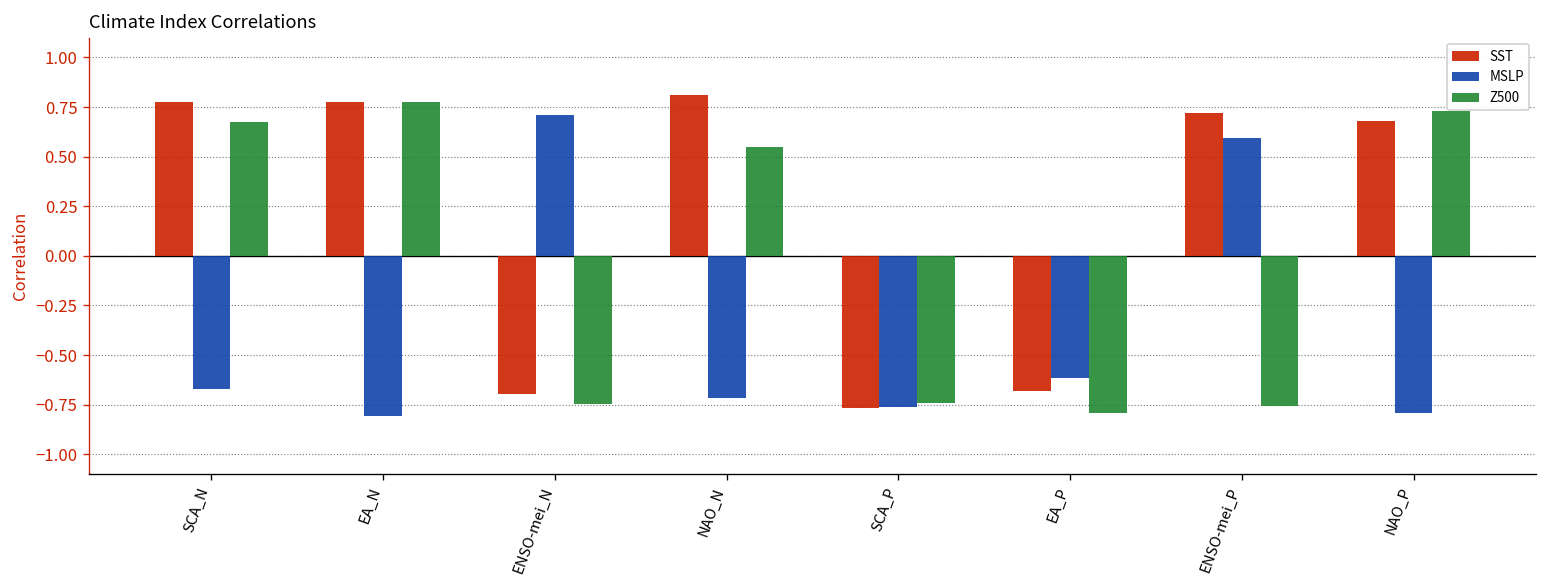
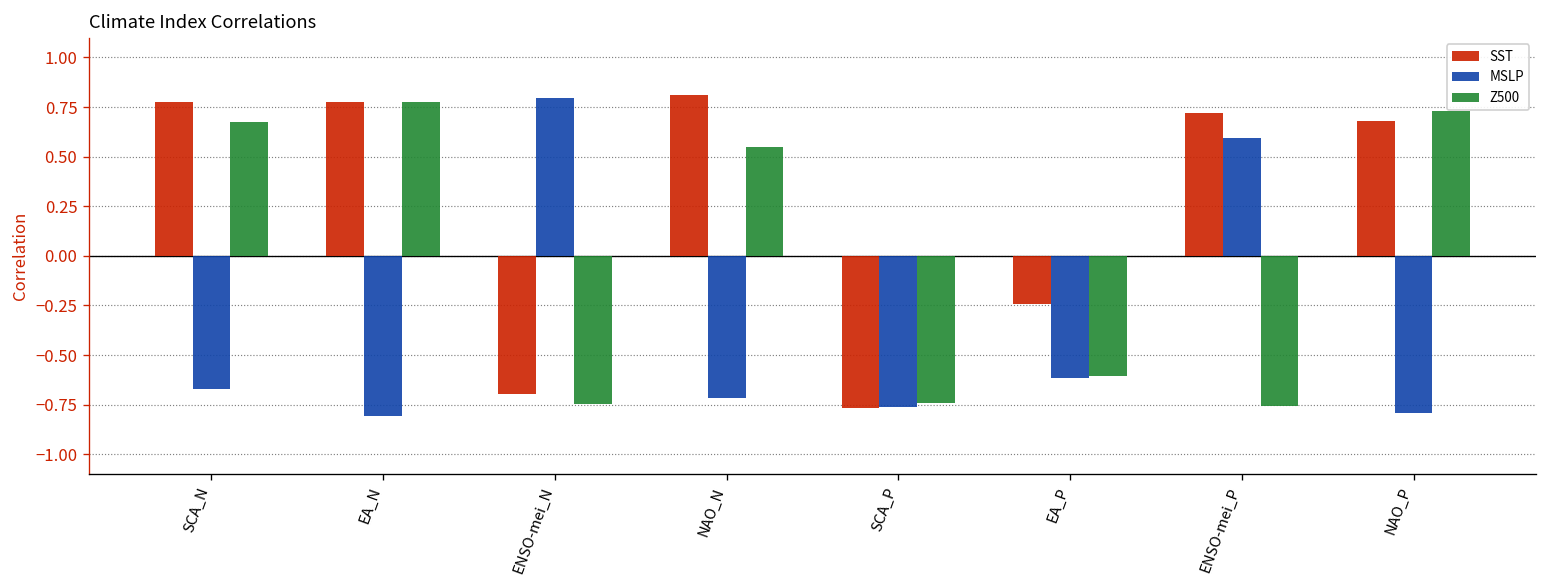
MSLP, ENSO-mei_N: 0.71 -> 0.80
SST, EA_P: -0.68 -> -0.24
Z500, EA_P: -0.79 -> -0.61
